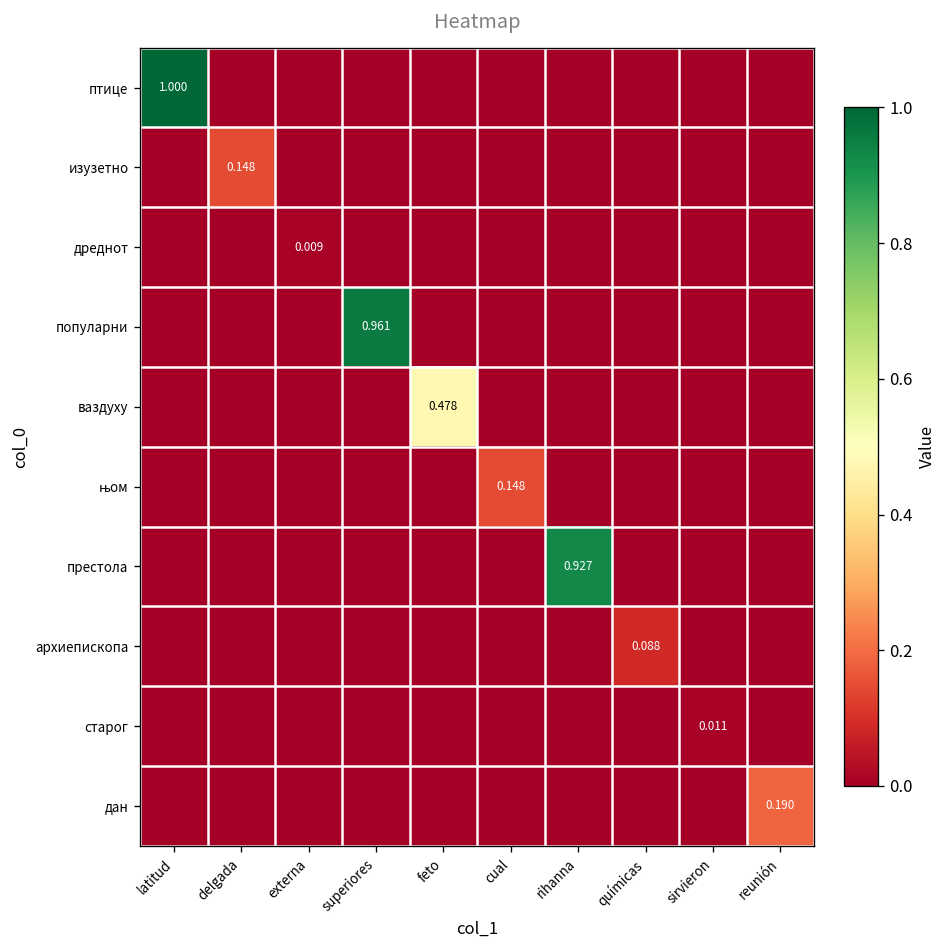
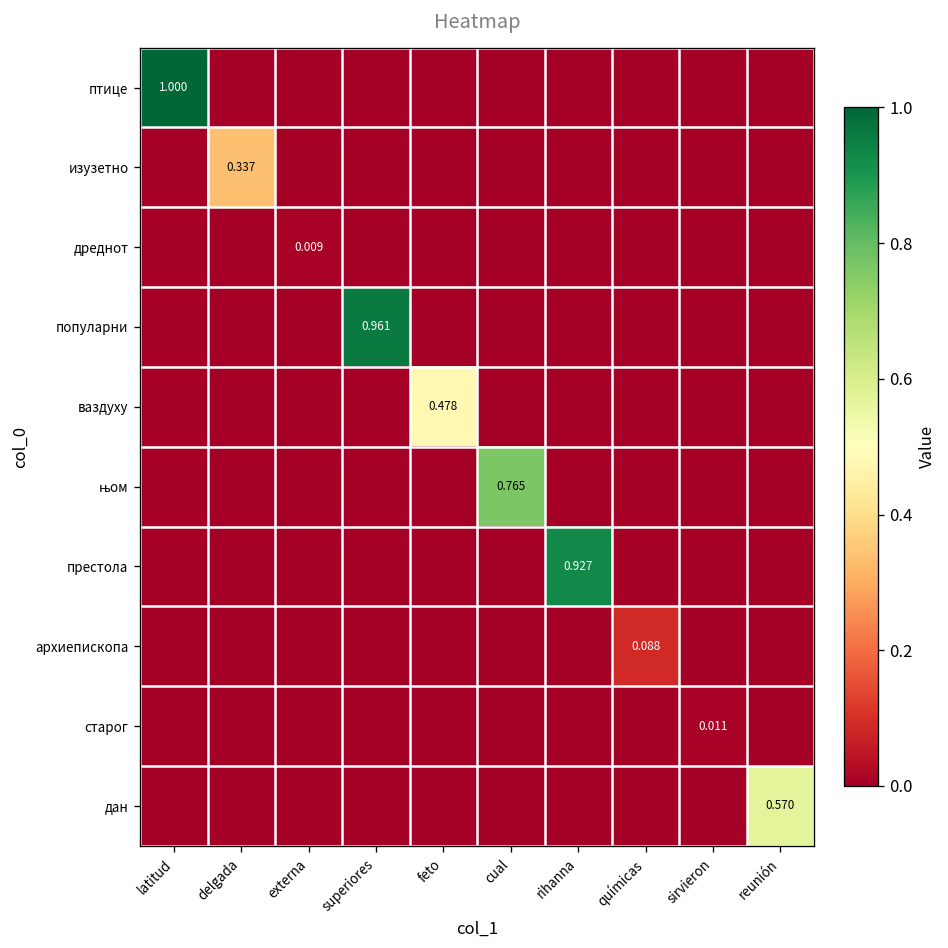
изузетно, delgada: 0.148 -> 0.337
њом, cual: 0.148 -> 0.765
дан, reunión: 0.190 -> 0.570
